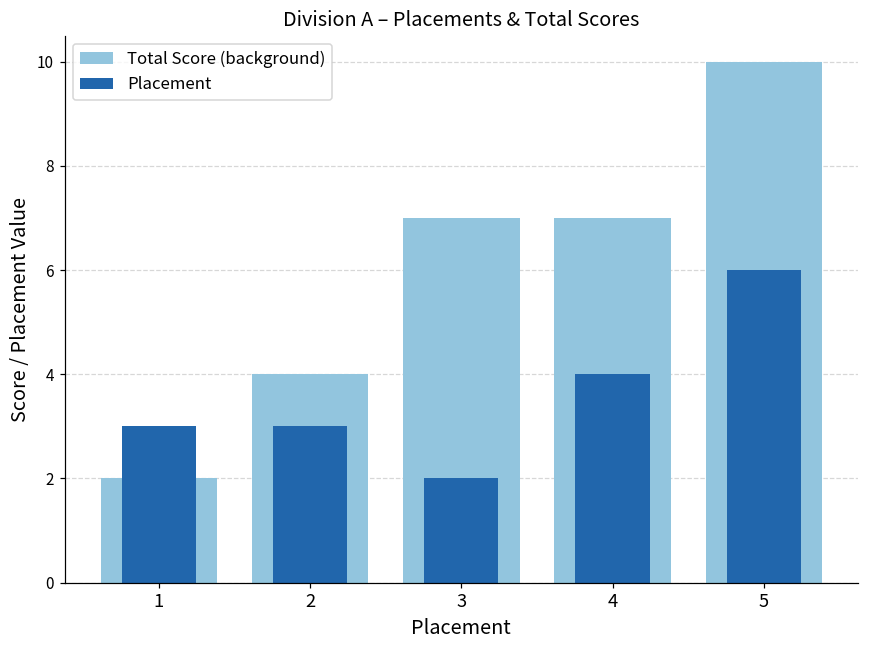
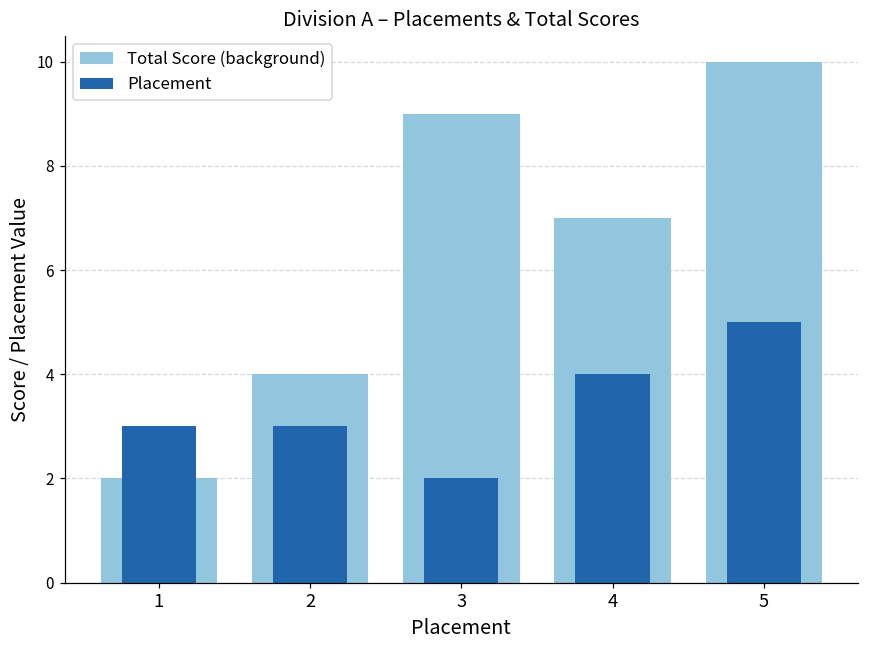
Total Score (background), 3: 7 -> 9
Placement, 5: 6 -> 5
